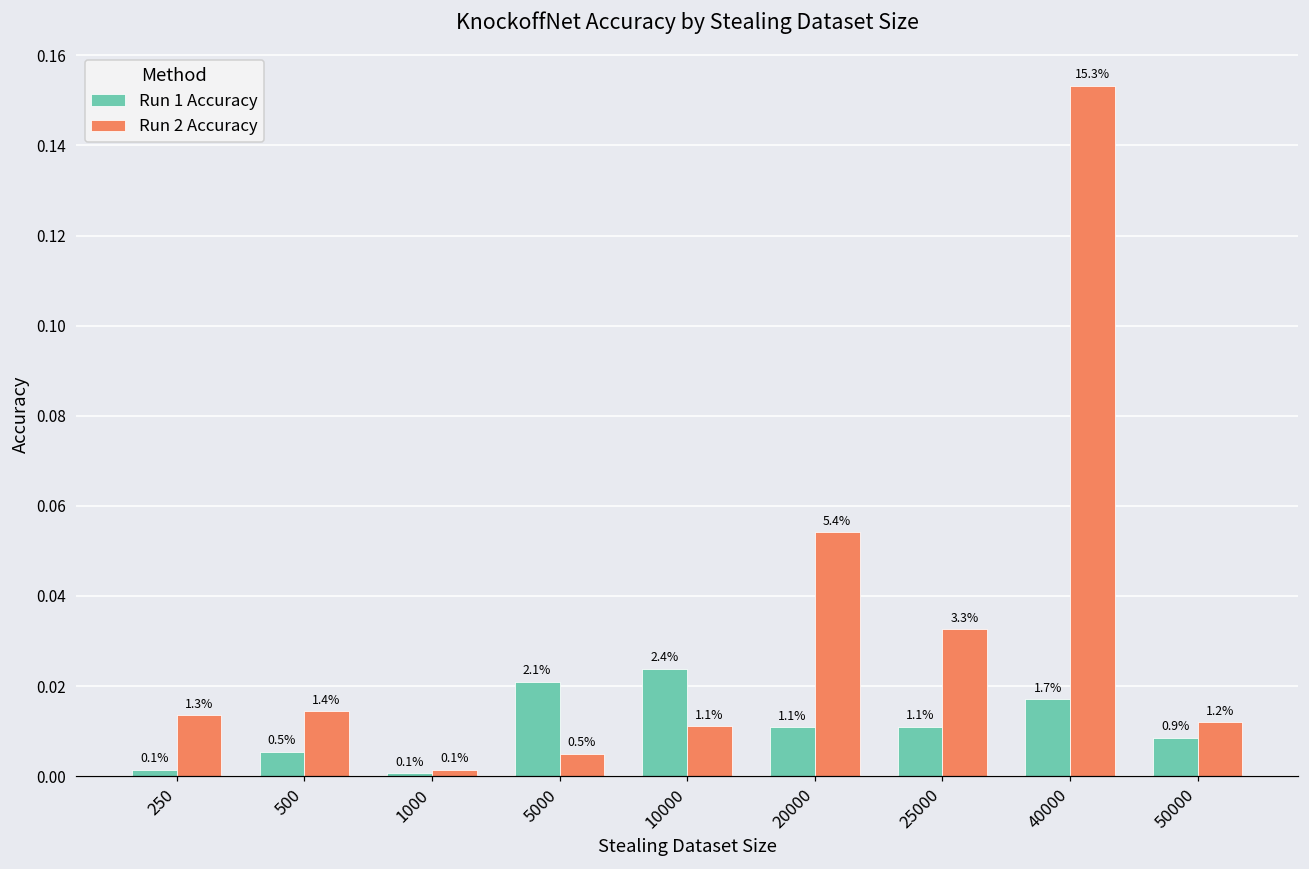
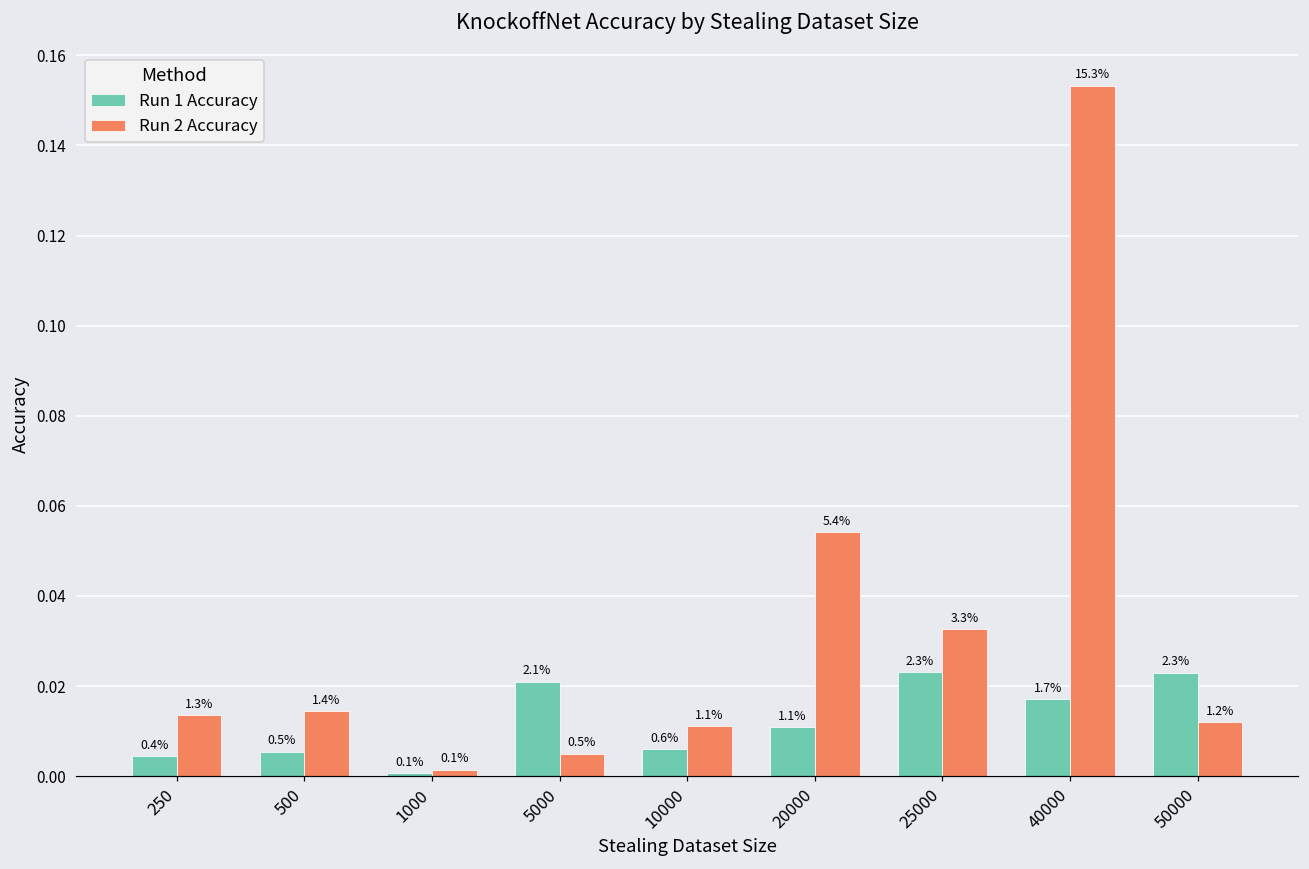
Run 1 Accuracy, 250: 0.1% -> 0.4%
Run 1 Accuracy, 10000: 2.4% -> 0.6%
Run 1 Accuracy, 25000: 1.1% -> 2.3%
Run 1 Accuracy, 50000: 0.9% -> 2.3%
